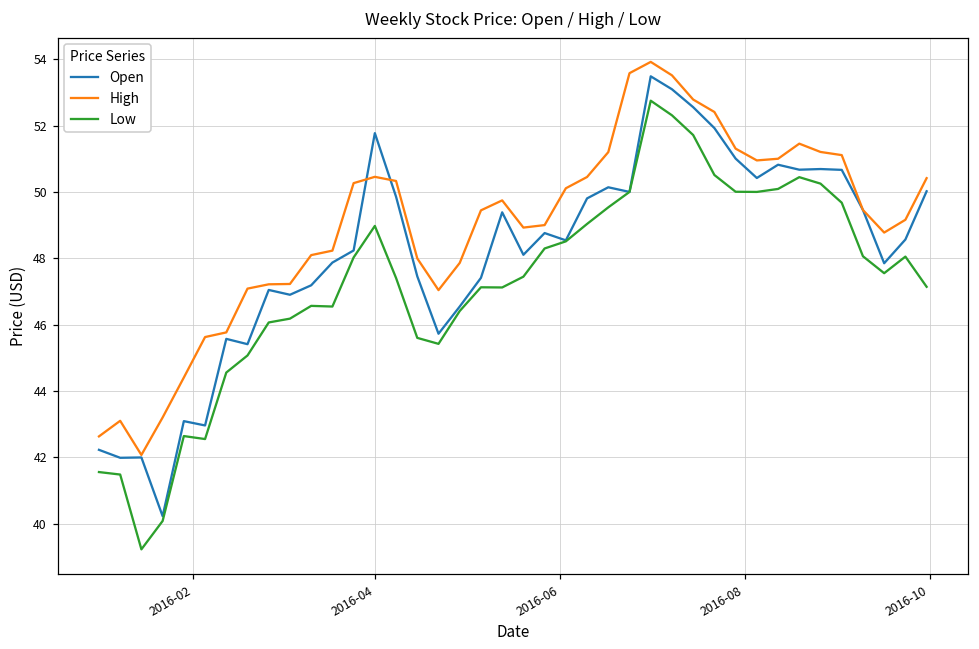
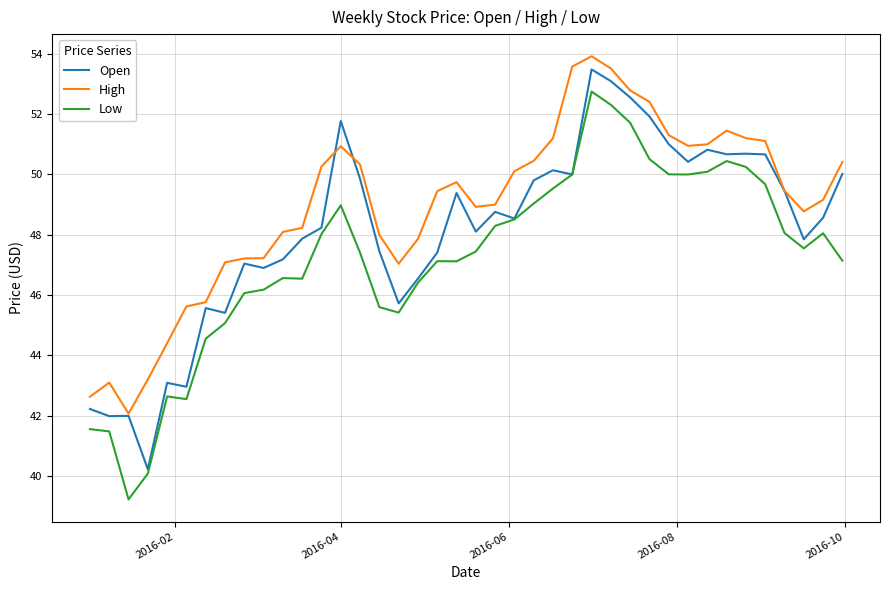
High, 2016-04: 50.5 -> 50.9
